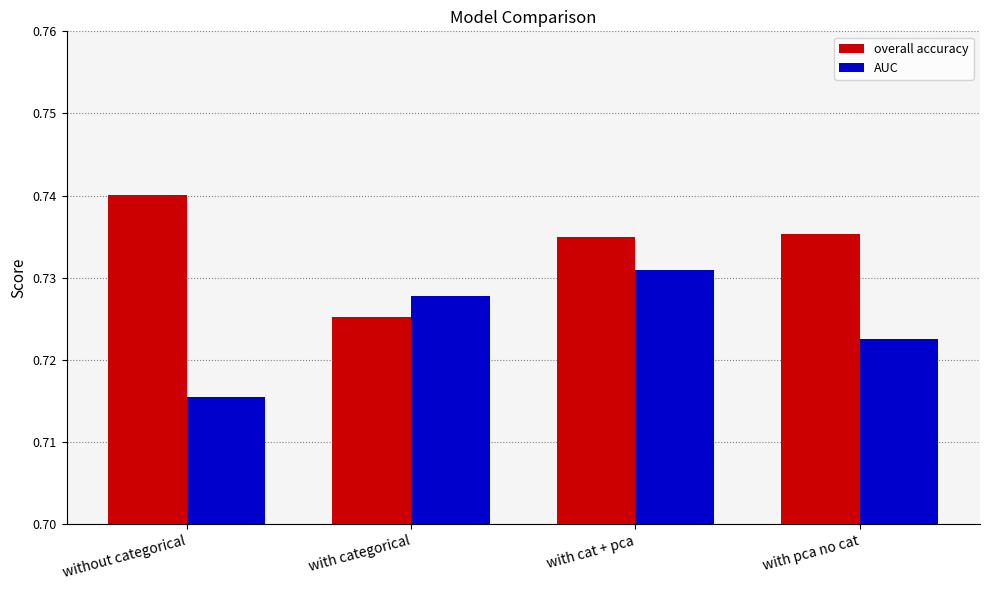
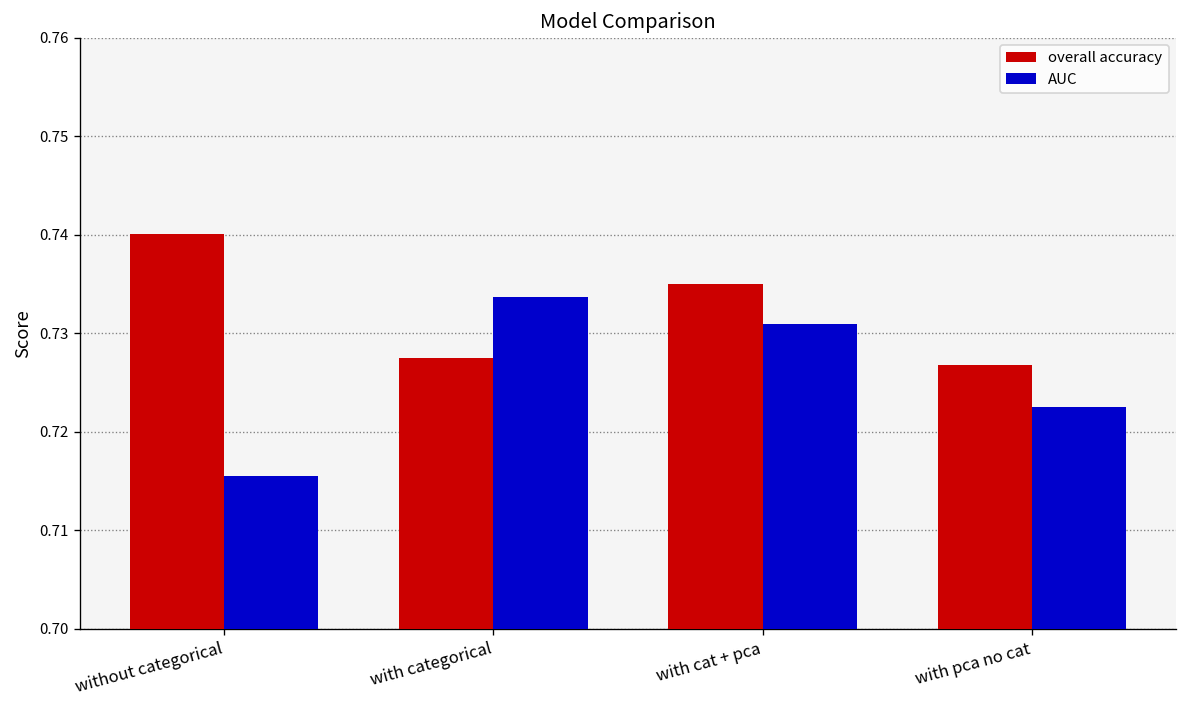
overall accuracy, with categorical: 0.725 -> 0.727
AUC, with categorical: 0.728 -> 0.734
overall accuracy, with pca no cat: 0.735 -> 0.727
